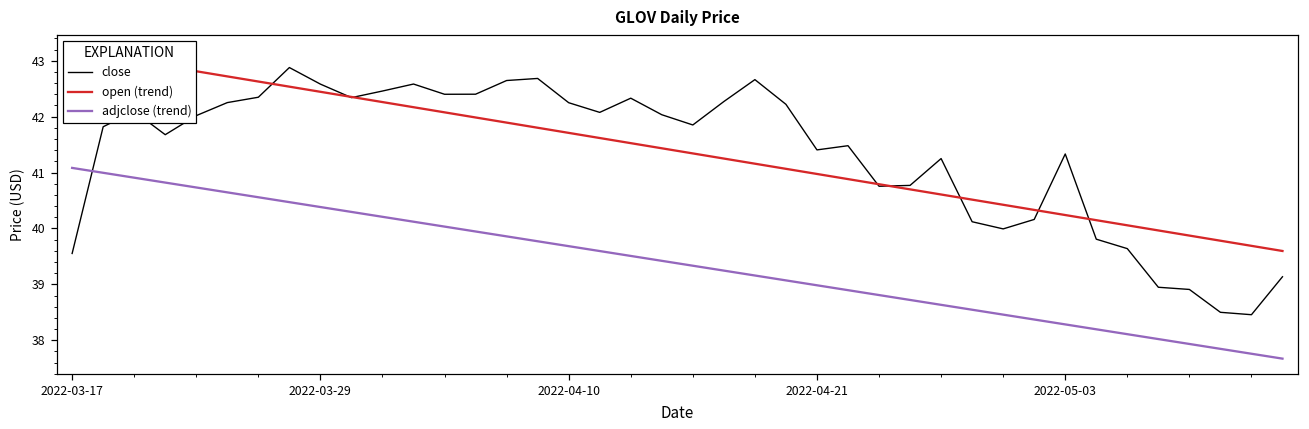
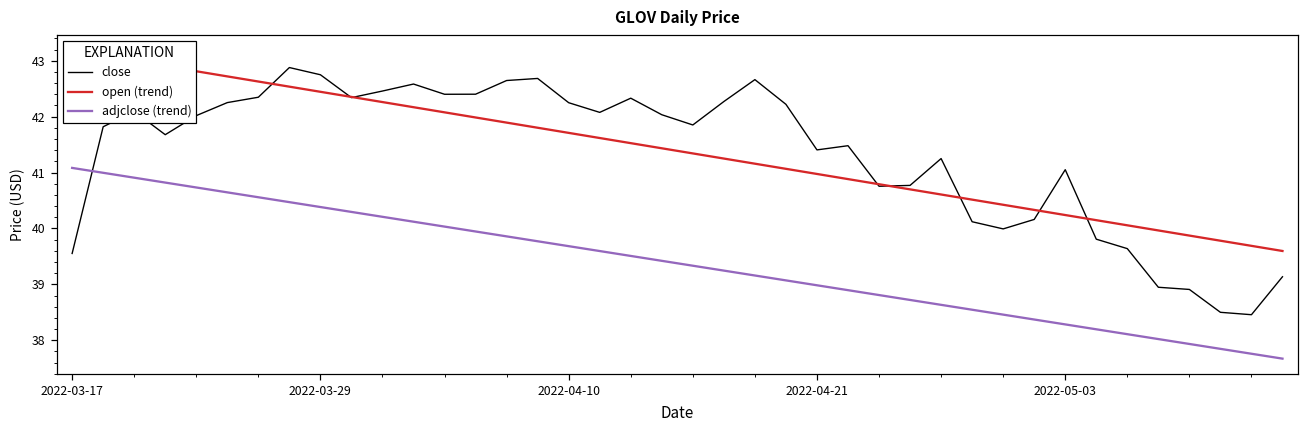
close, 2022-03-29: 42.6 -> 42.7
close, 2022-05-03: 41.3 -> 41.1
